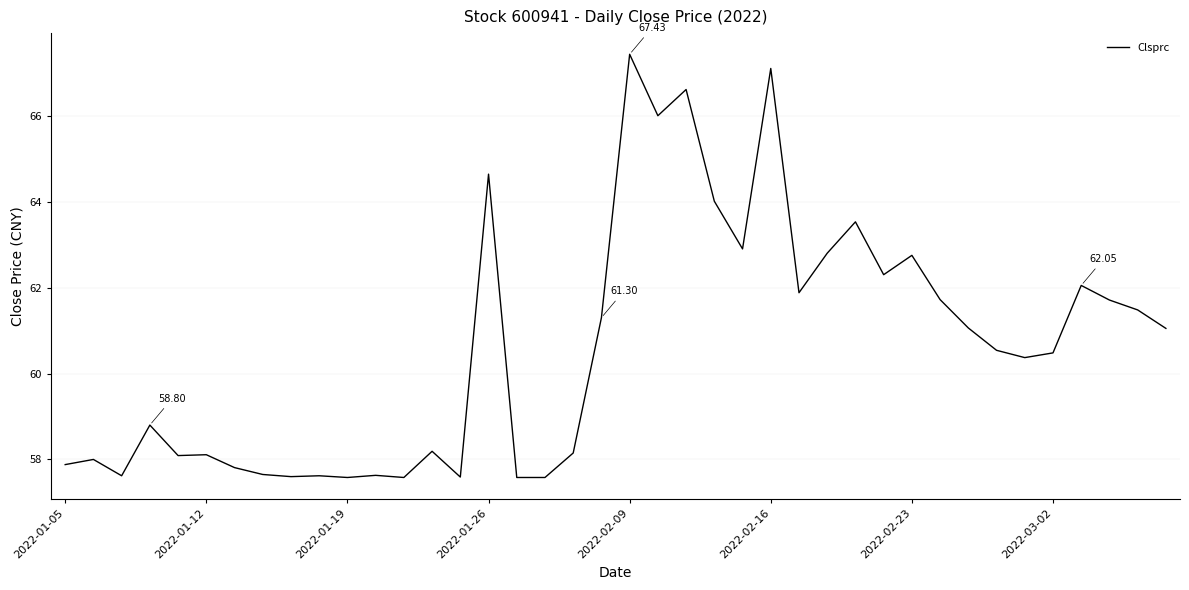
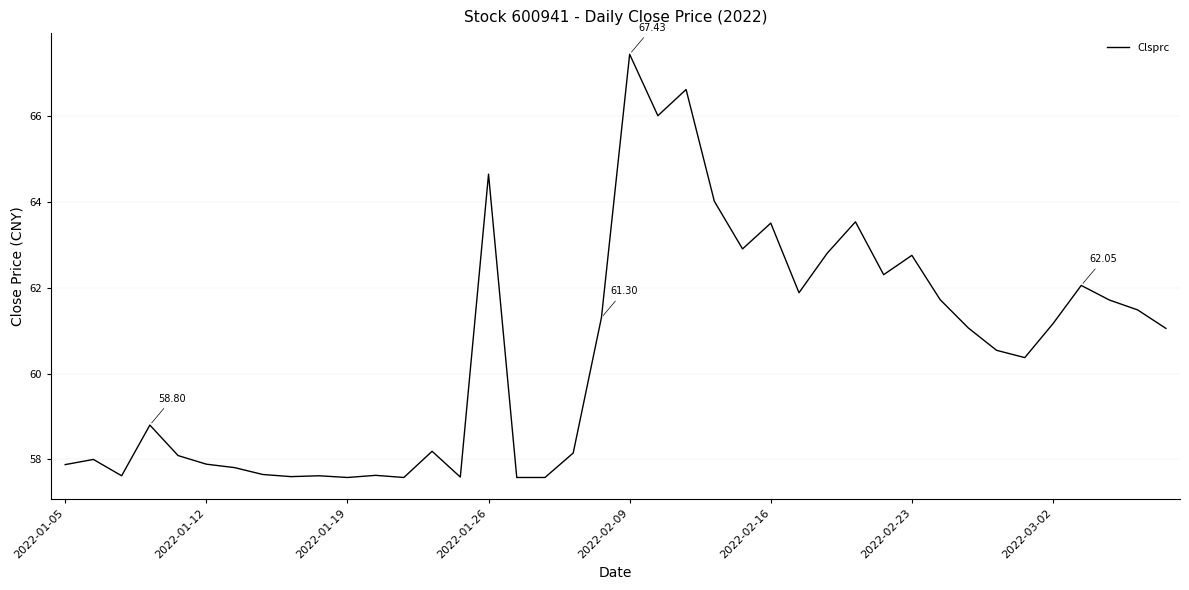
2022-01-12: 58.1 -> 57.9
2022-02-16: 67.1 -> 63.5
2022-03-02: 60.5 -> 61.2
